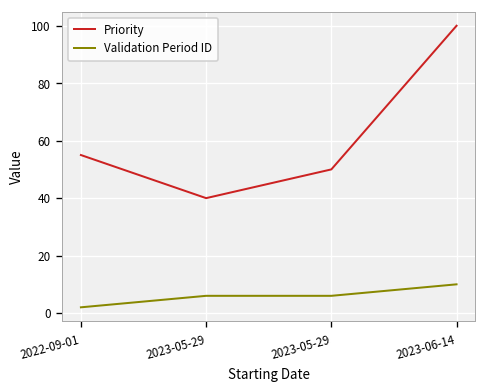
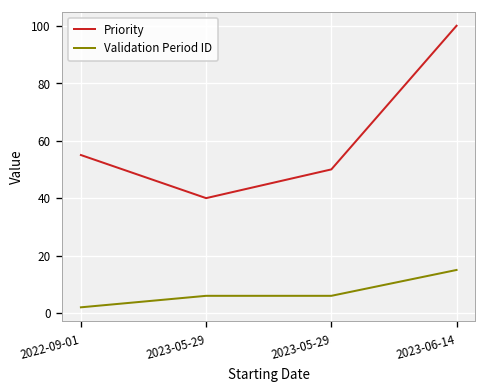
Validation Period ID, 2023-06-14: 10 -> 15
